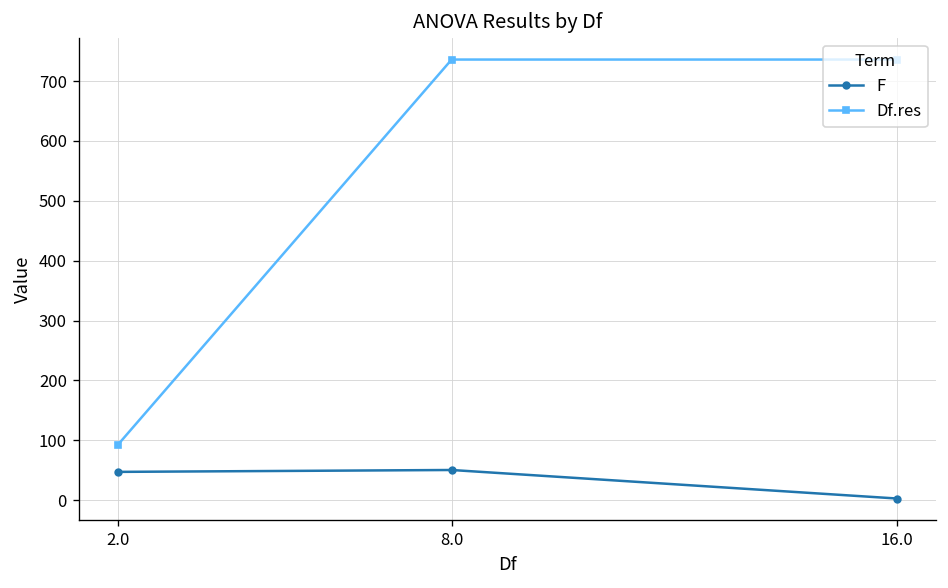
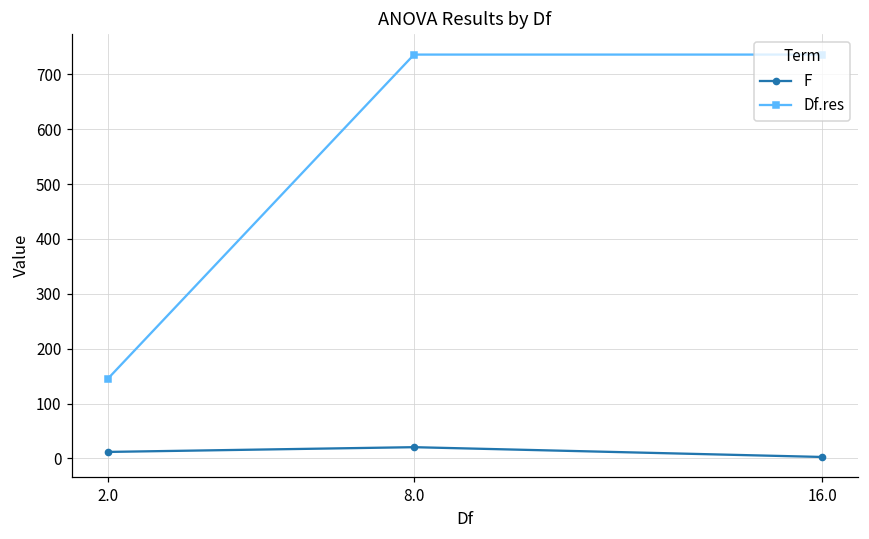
F, 2.0: 50 -> 10
Df.res, 2.0: 90 -> 150
F, 8.0: 50 -> 20
